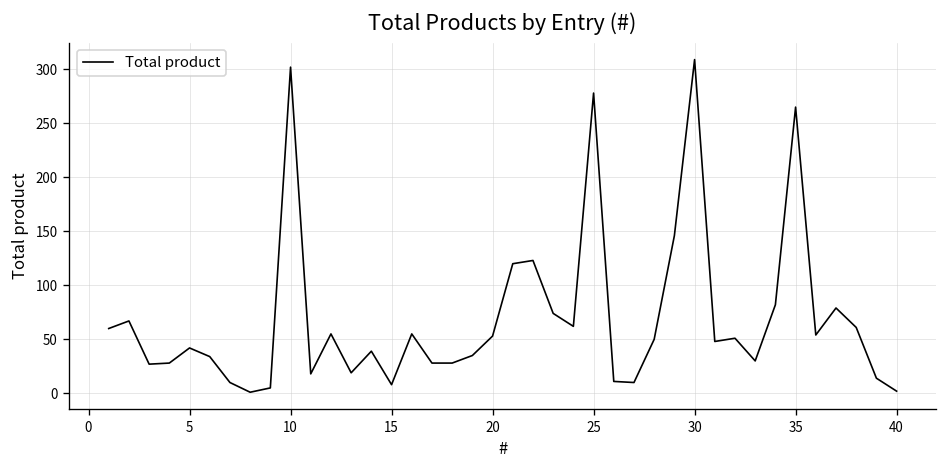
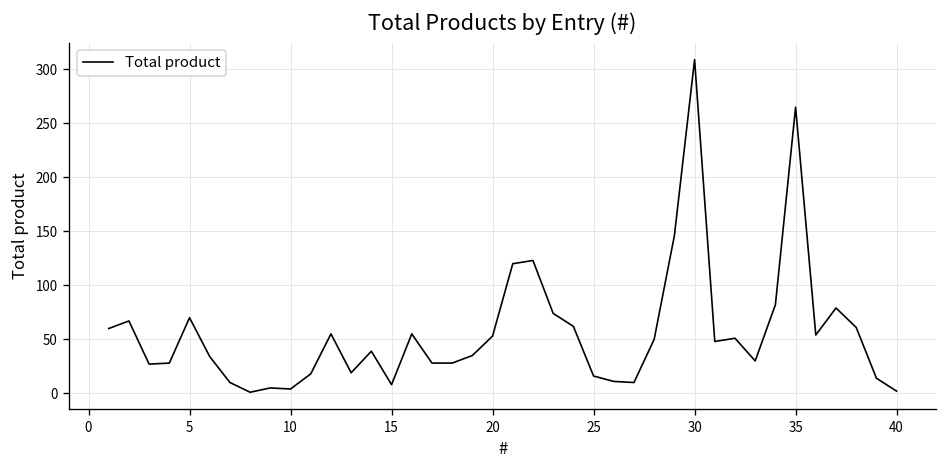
5: 40 -> 70
10: 300 -> 0
25: 280 -> 20
